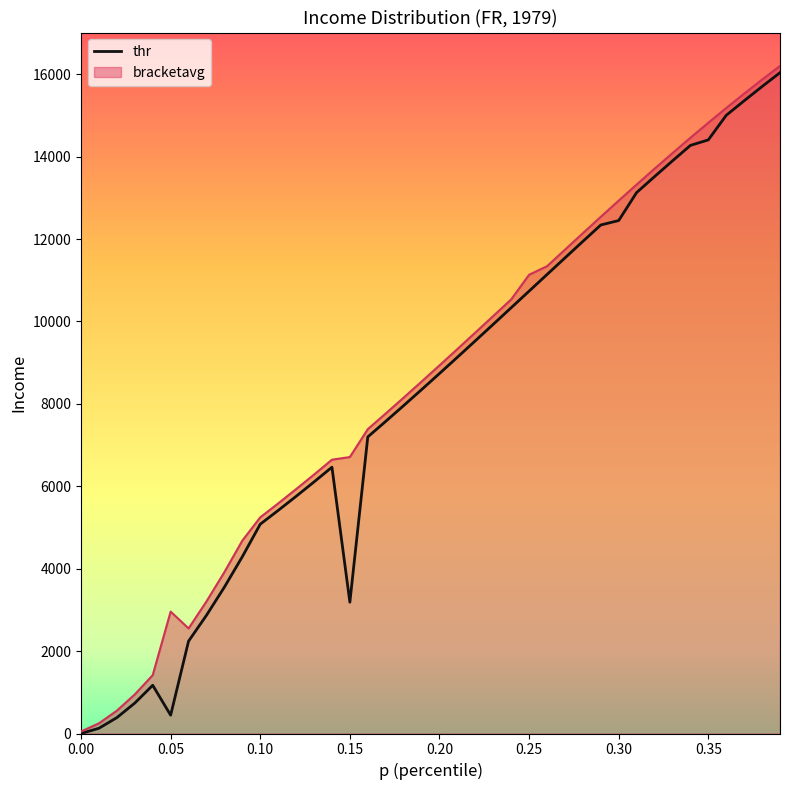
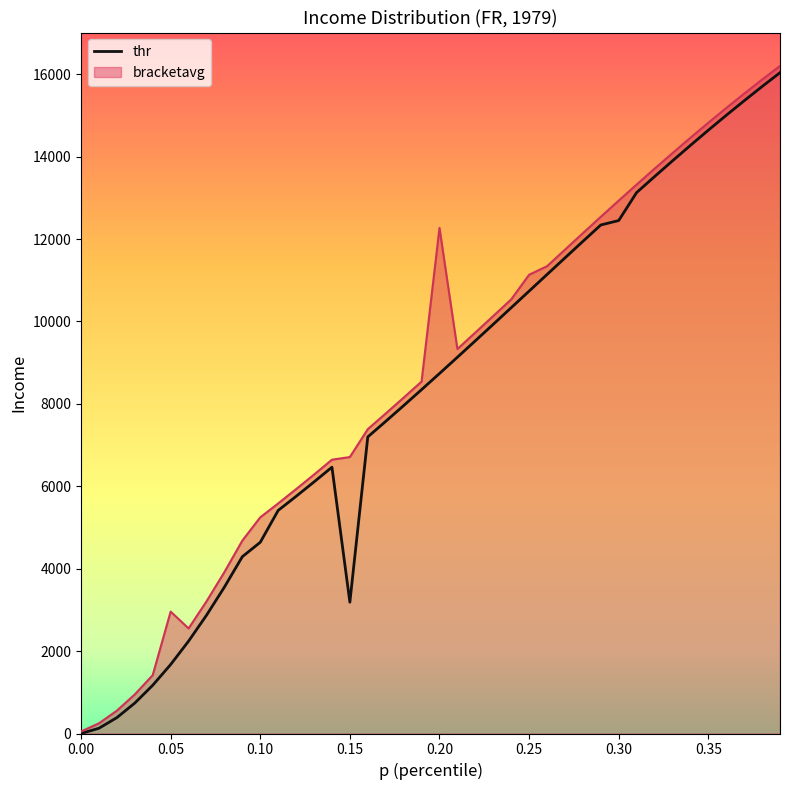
thr, 0.05: 400 -> 1700
thr, 0.10: 5100 -> 4600
bracketavg, 0.20: 8900 -> 12300
thr, 0.35: 14400 -> 14600
